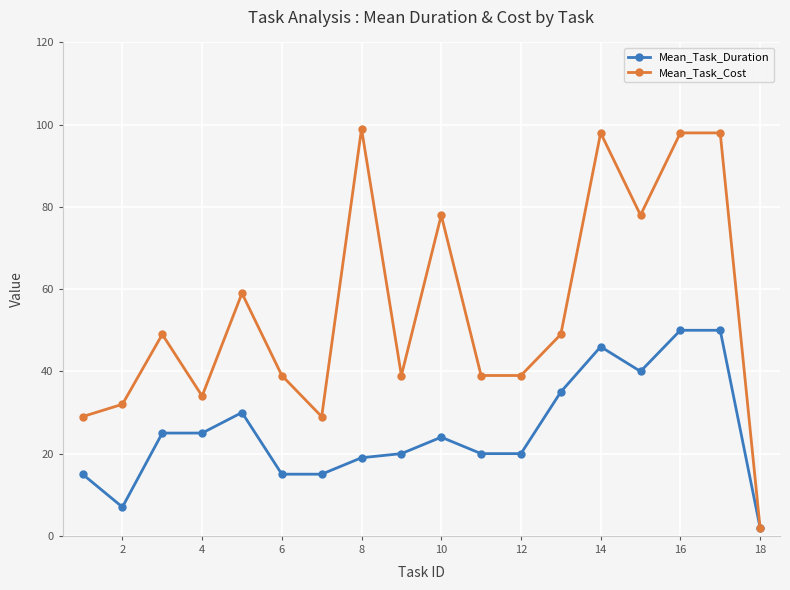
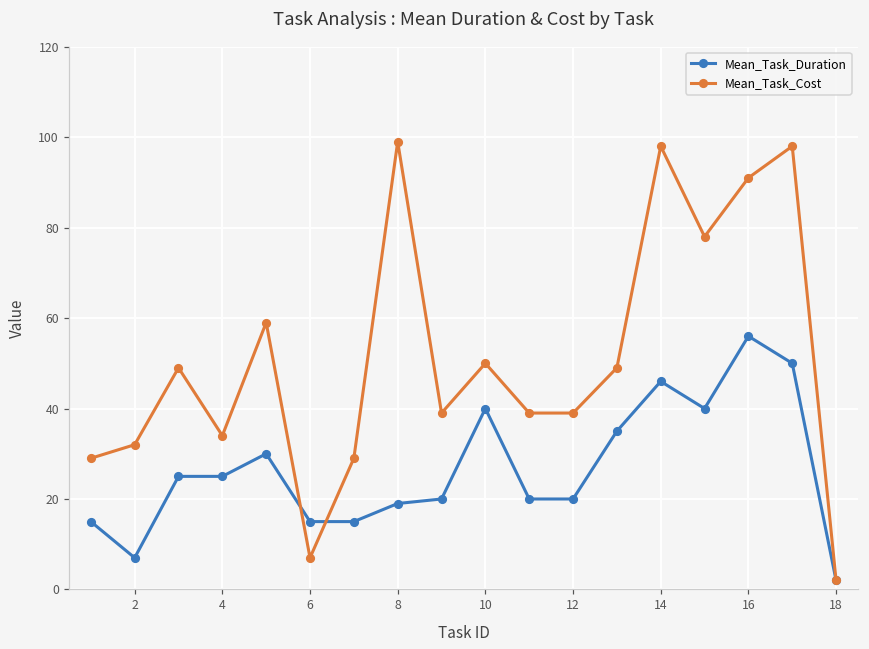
Mean_Task_Cost, 6: 39 -> 7
Mean_Task_Duration, 10: 24 -> 40
Mean_Task_Cost, 10: 78 -> 50
Mean_Task_Duration, 16: 50 -> 56
Mean_Task_Cost, 16: 98 -> 91
